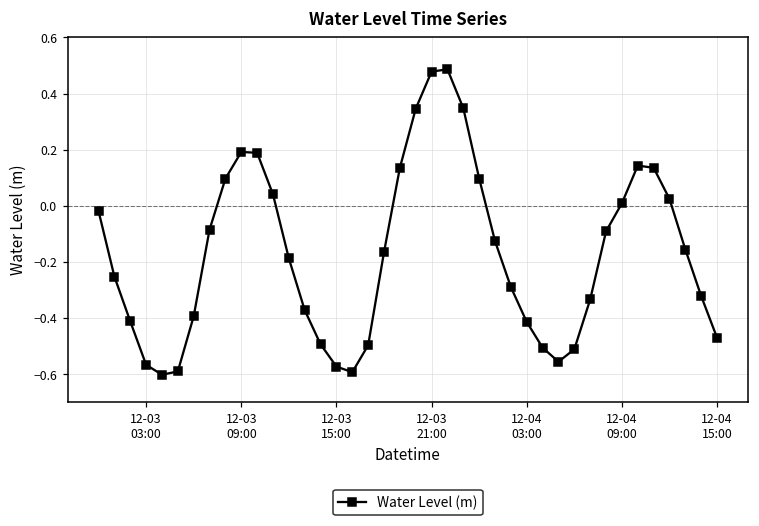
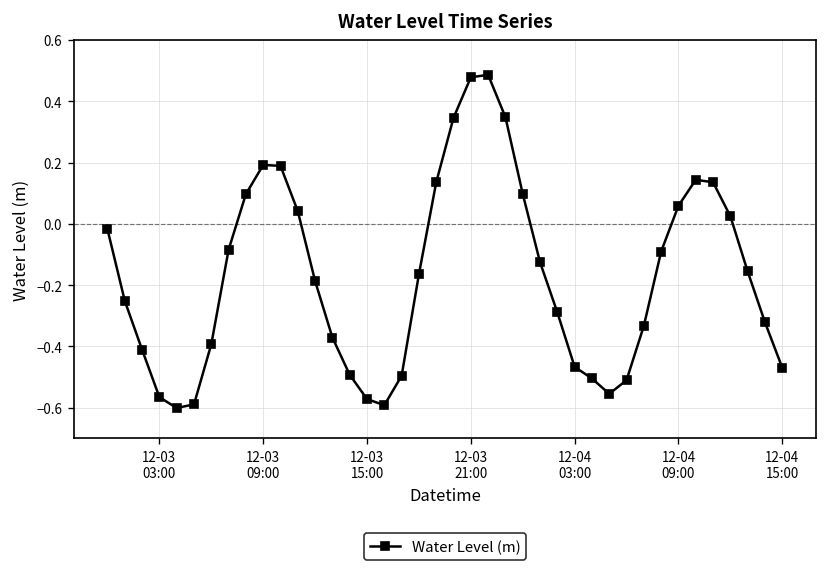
12-04 03:00: -0.41 -> -0.47
12-04 09:00: 0.01 -> 0.06
